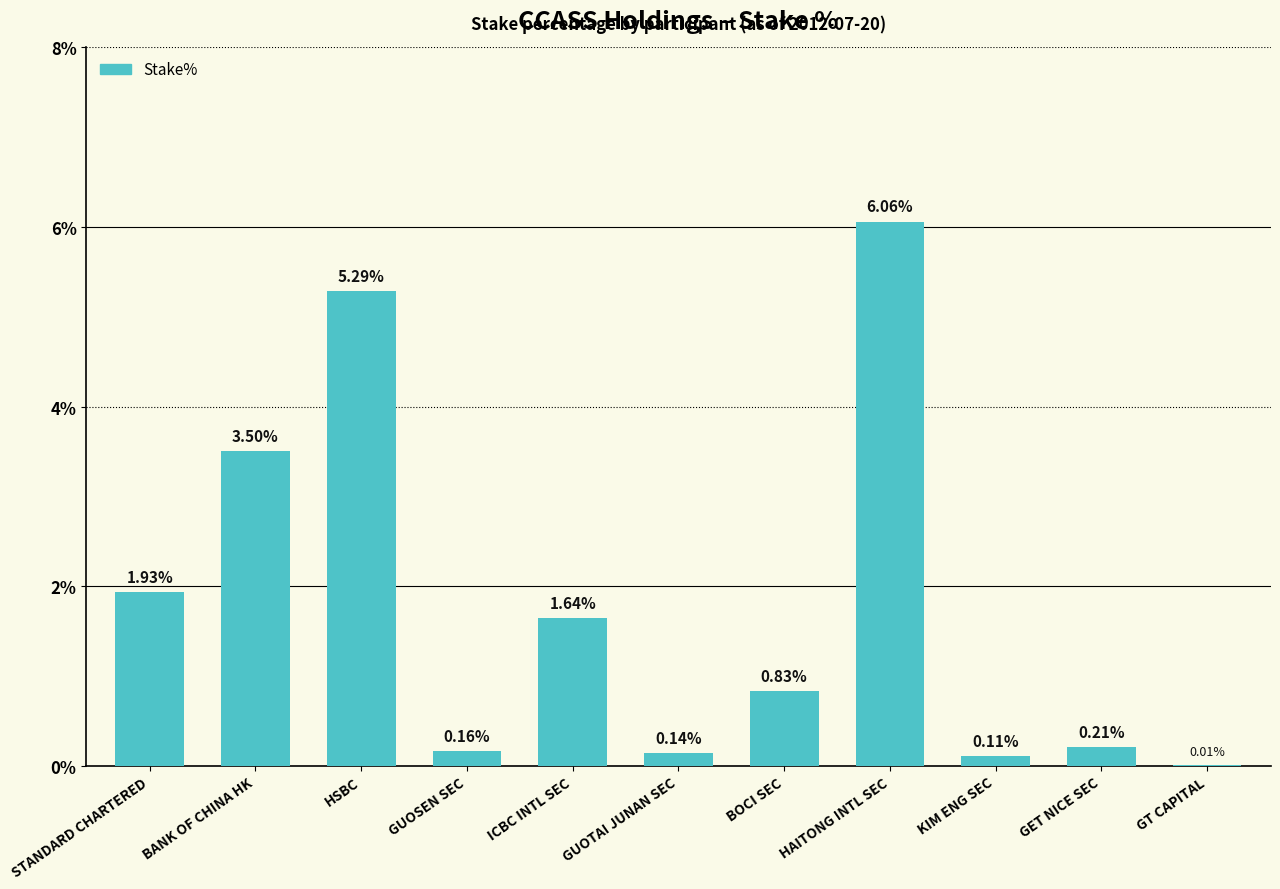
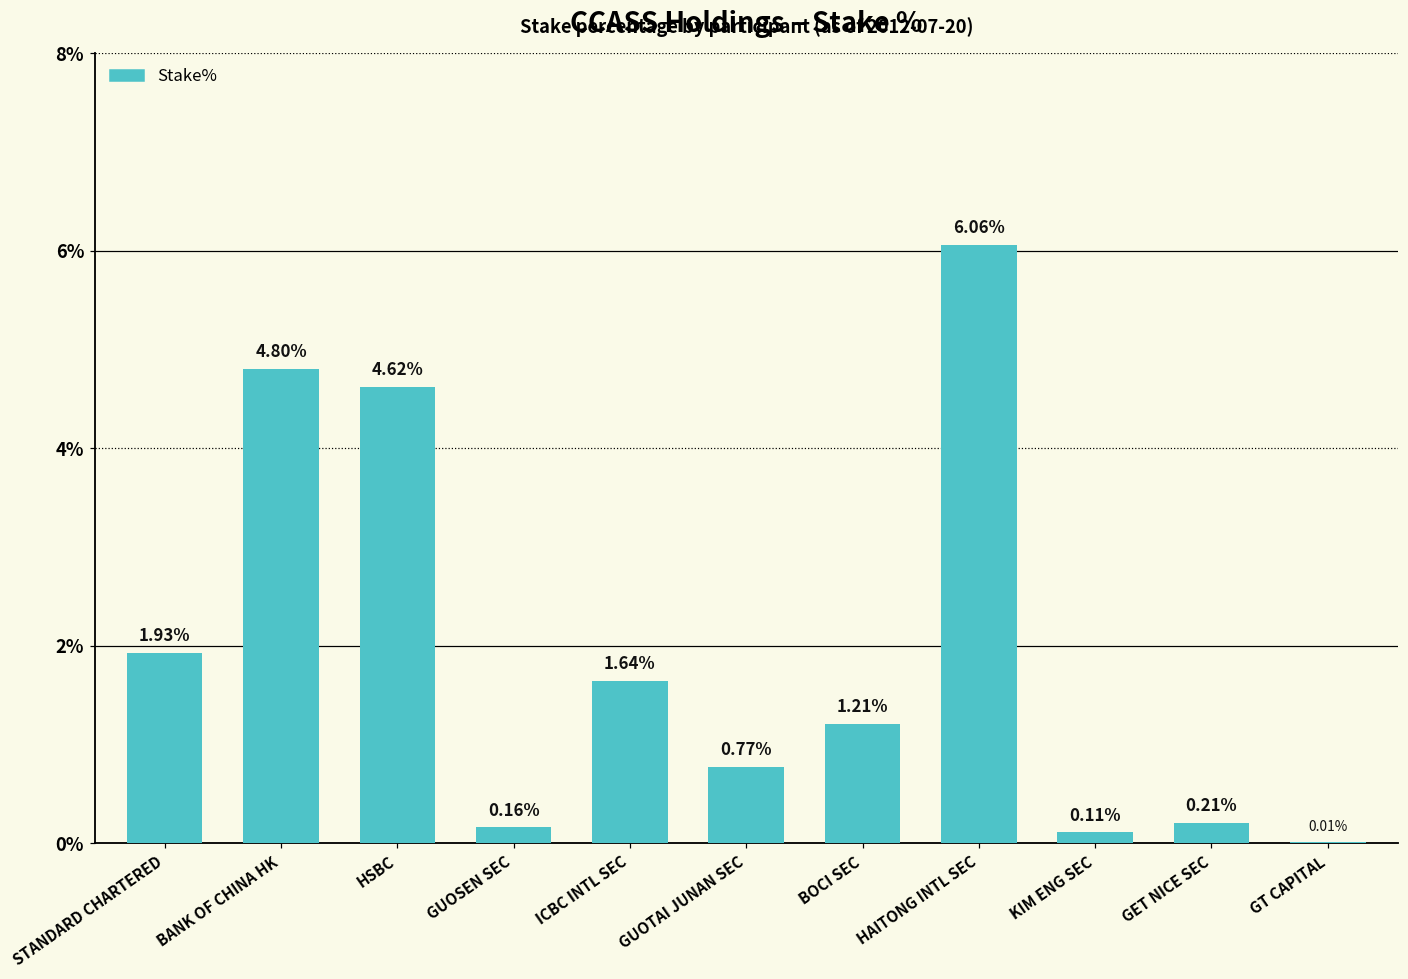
BANK OF CHINA HK: 3.50% -> 4.80%
HSBC: 5.29% -> 4.62%
GUOTAI JUNAN SEC: 0.14% -> 0.77%
BOCI SEC: 0.83% -> 1.21%
